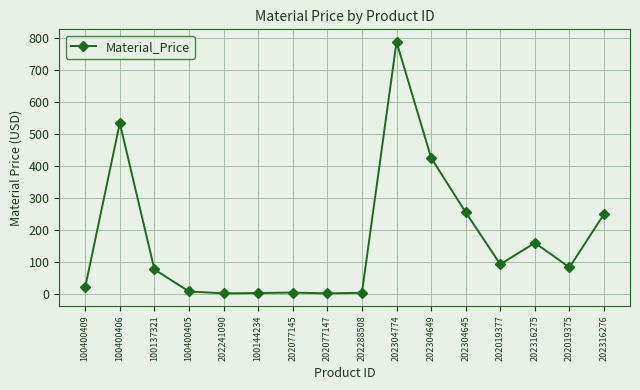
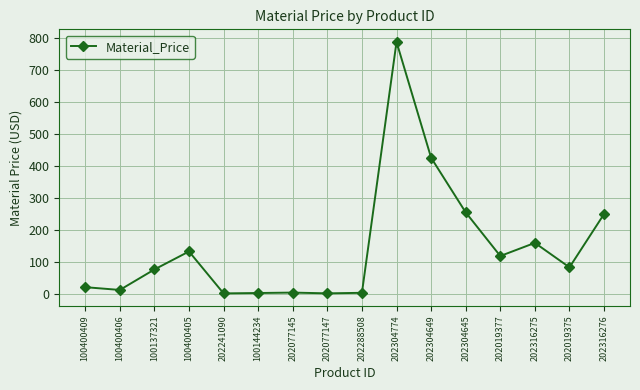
100400406: 530 -> 10
100400405: 10 -> 130
202019377: 90 -> 120
